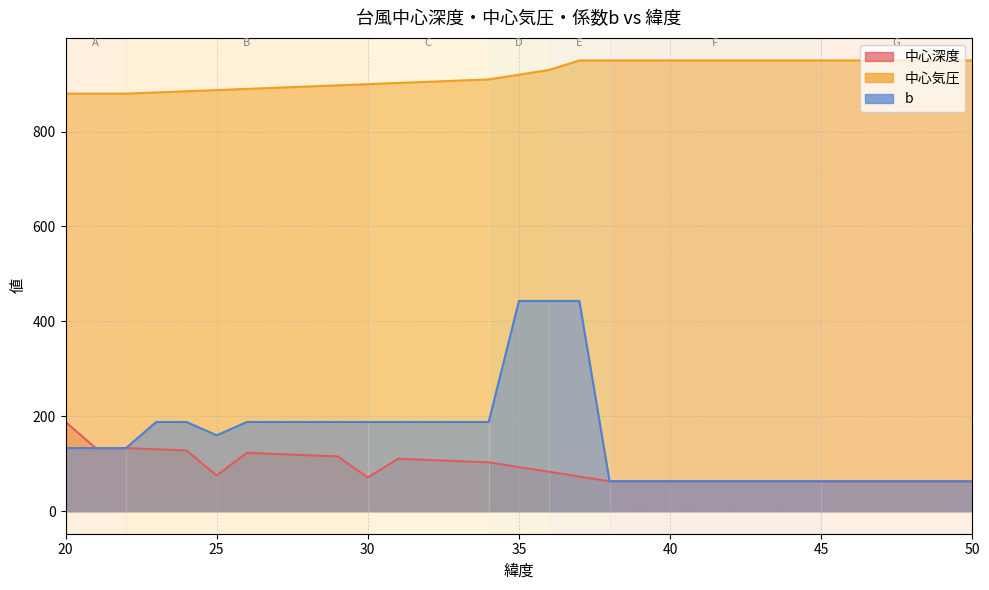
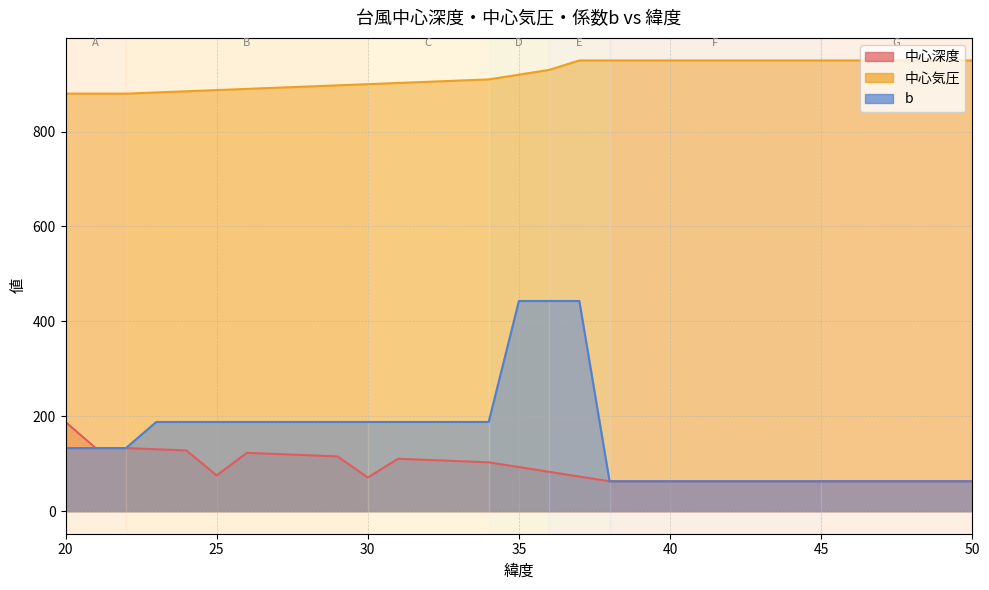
b, 25: 160 -> 190
